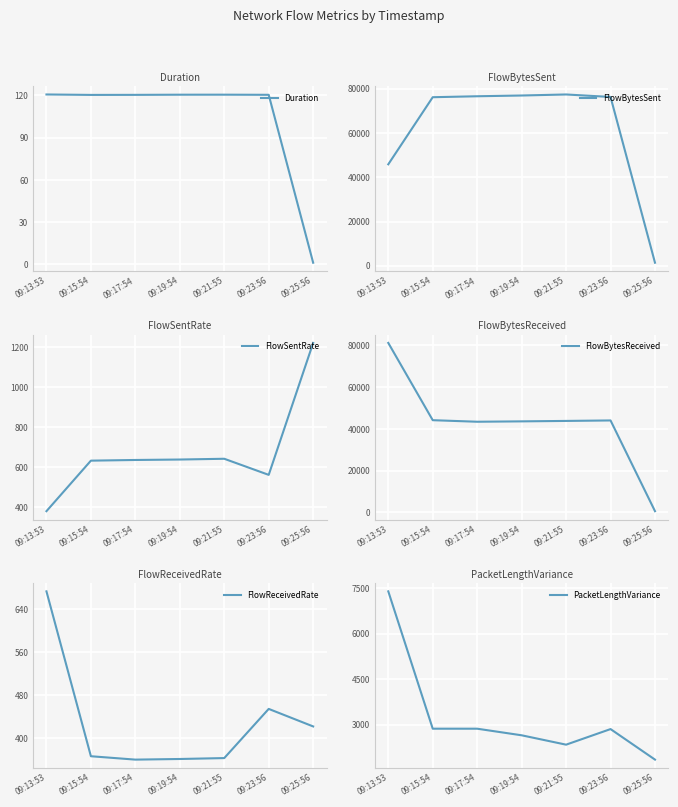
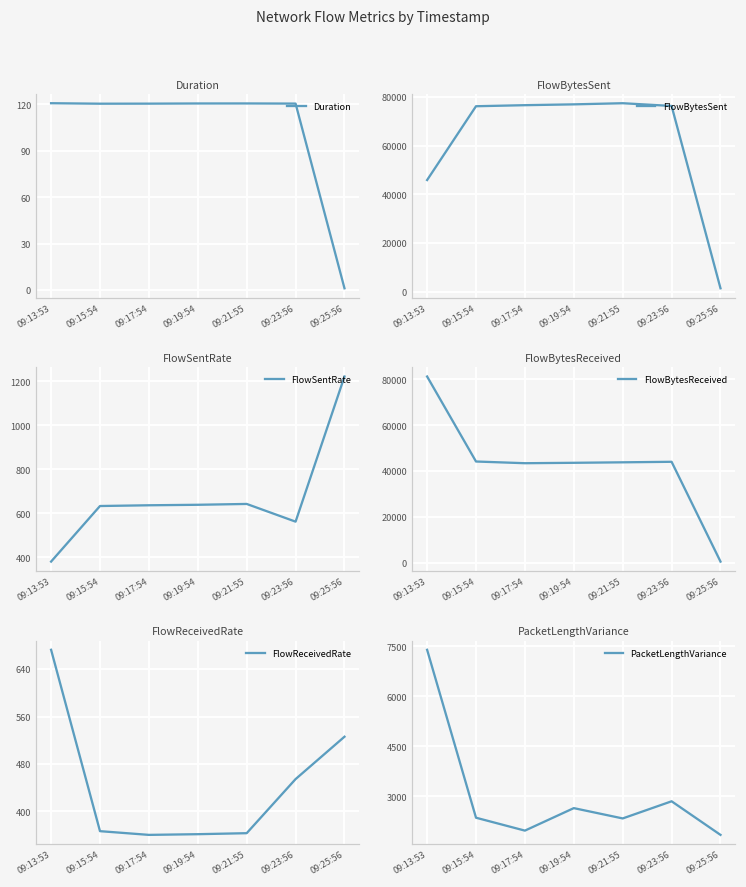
FlowReceivedRate, 09:25:56: 420 -> 530
PacketLengthVariance, 09:15:54: 2900 -> 2400
PacketLengthVariance, 09:17:54: 2900 -> 2000
